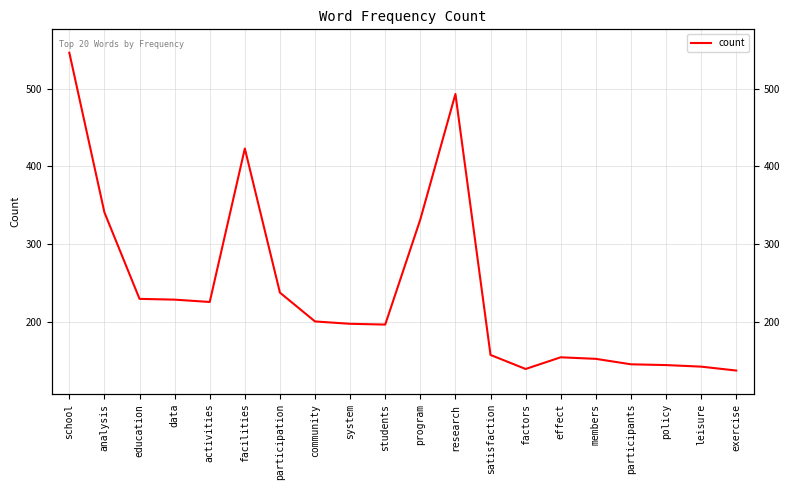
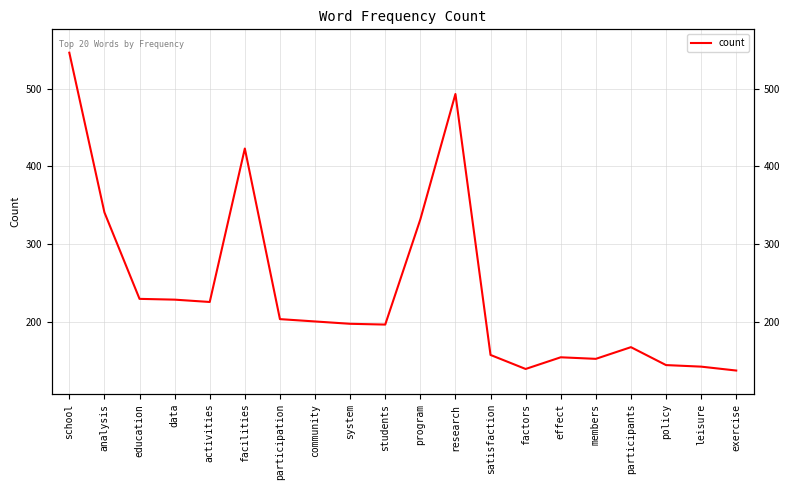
participation: 240 -> 200
participants: 150 -> 170
